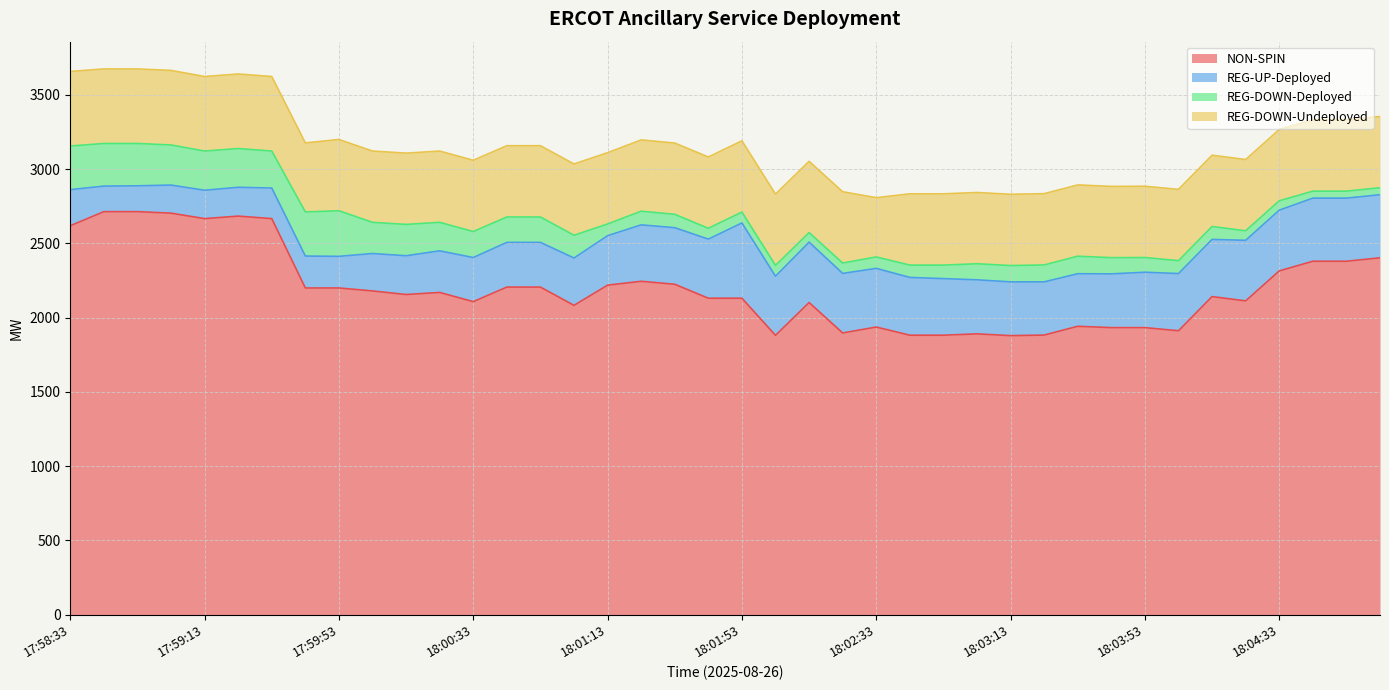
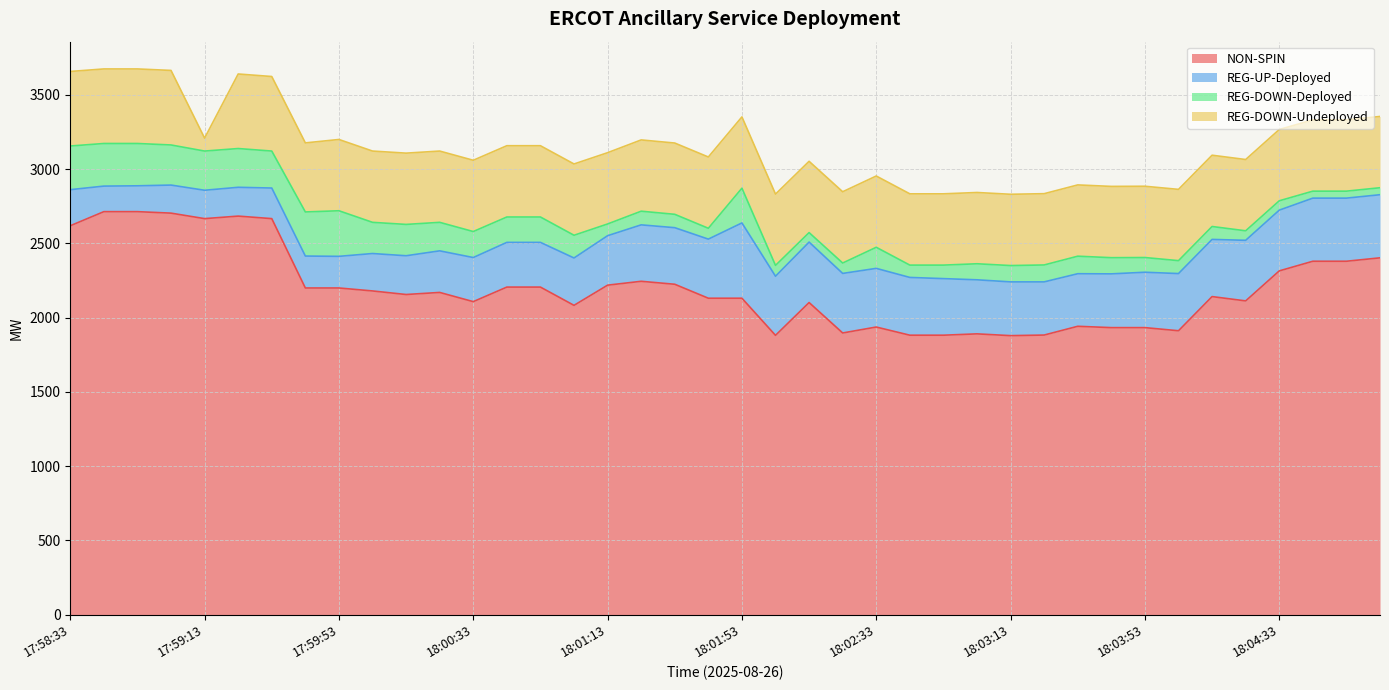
REG-DOWN-Undeployed, 17:59:13: 500 -> 90
REG-DOWN-Deployed, 18:01:53: 70 -> 230
REG-DOWN-Deployed, 18:02:33: 80 -> 140
REG-DOWN-Undeployed, 18:02:33: 400 -> 480
